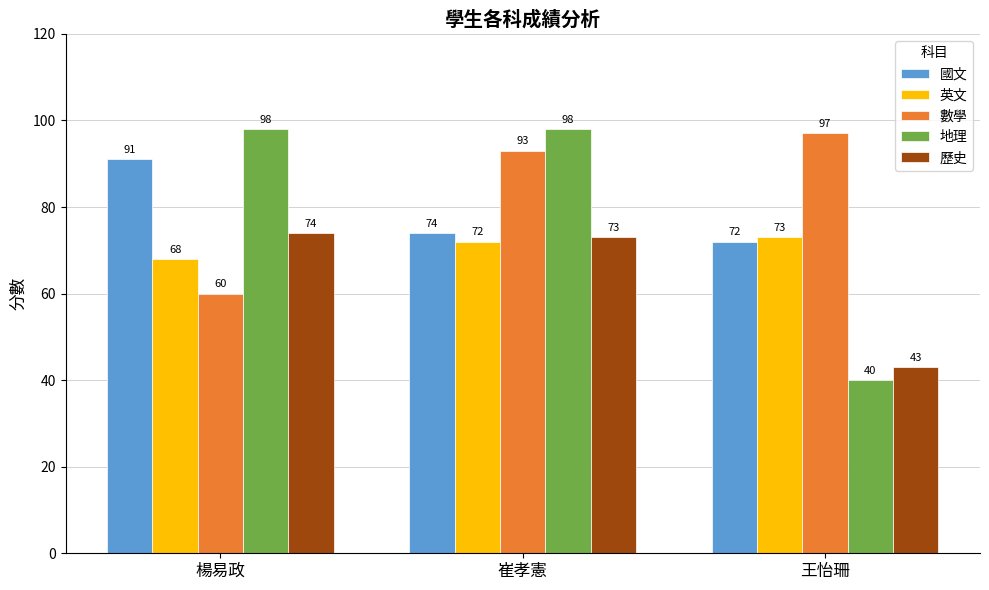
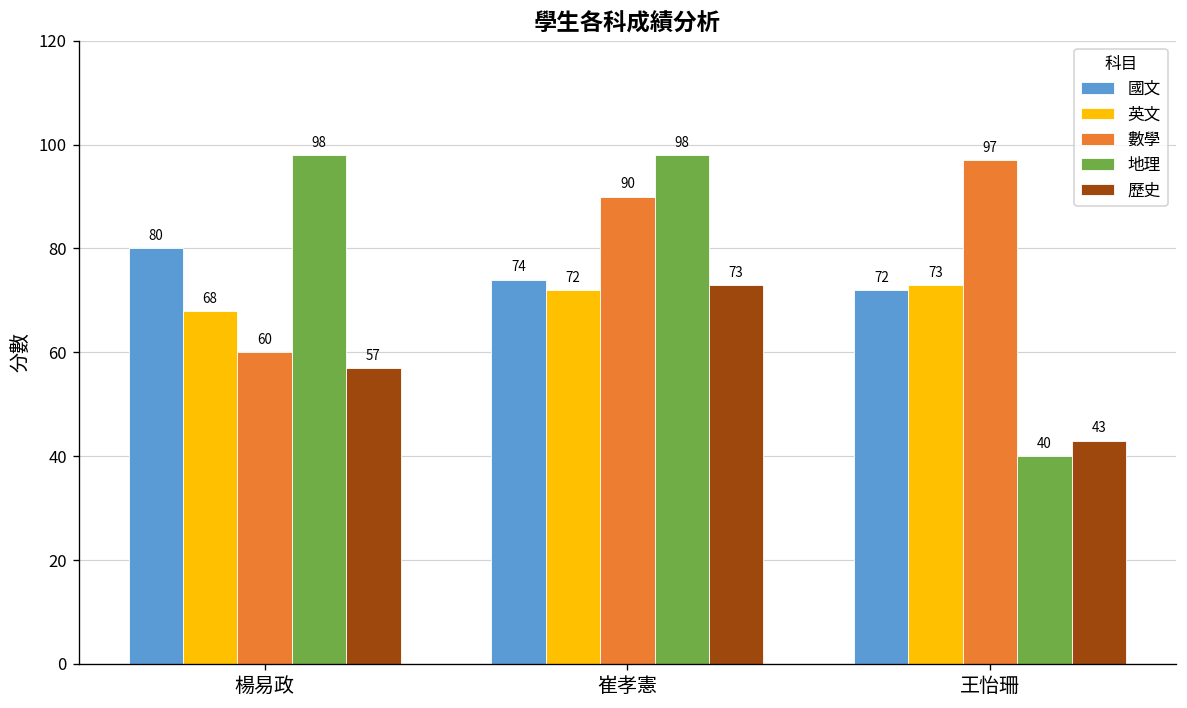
國文, 楊易政: 91 -> 80
歷史, 楊易政: 74 -> 57
數學, 崔孝憲: 93 -> 90
